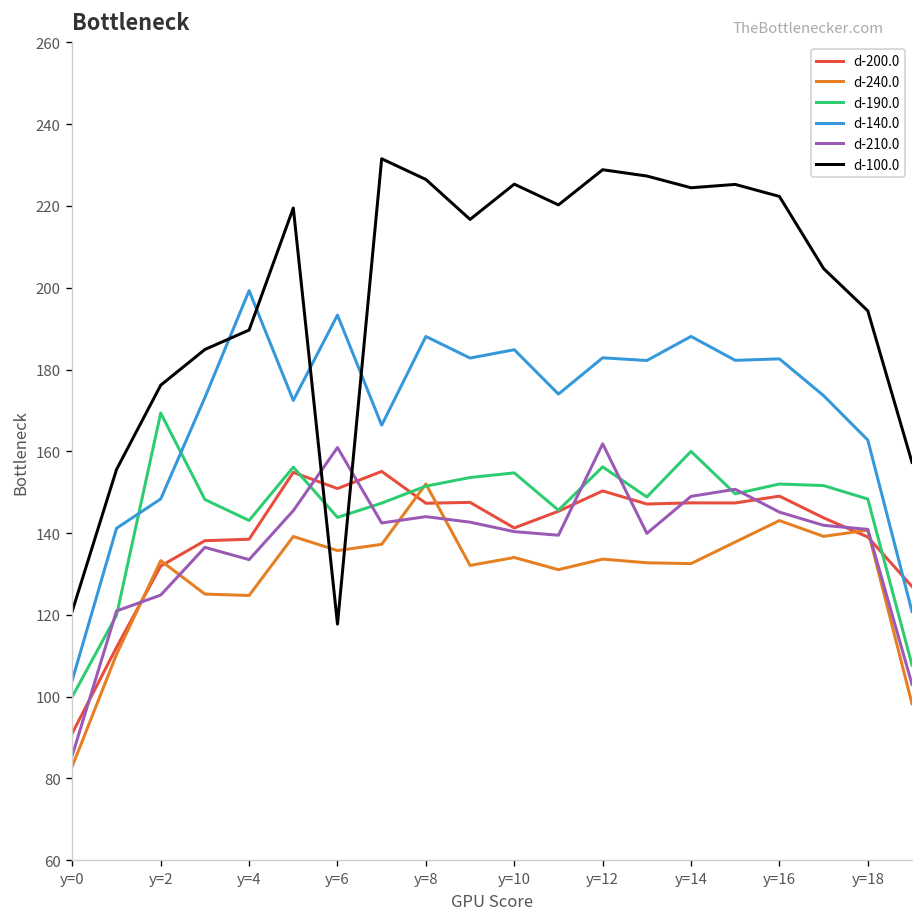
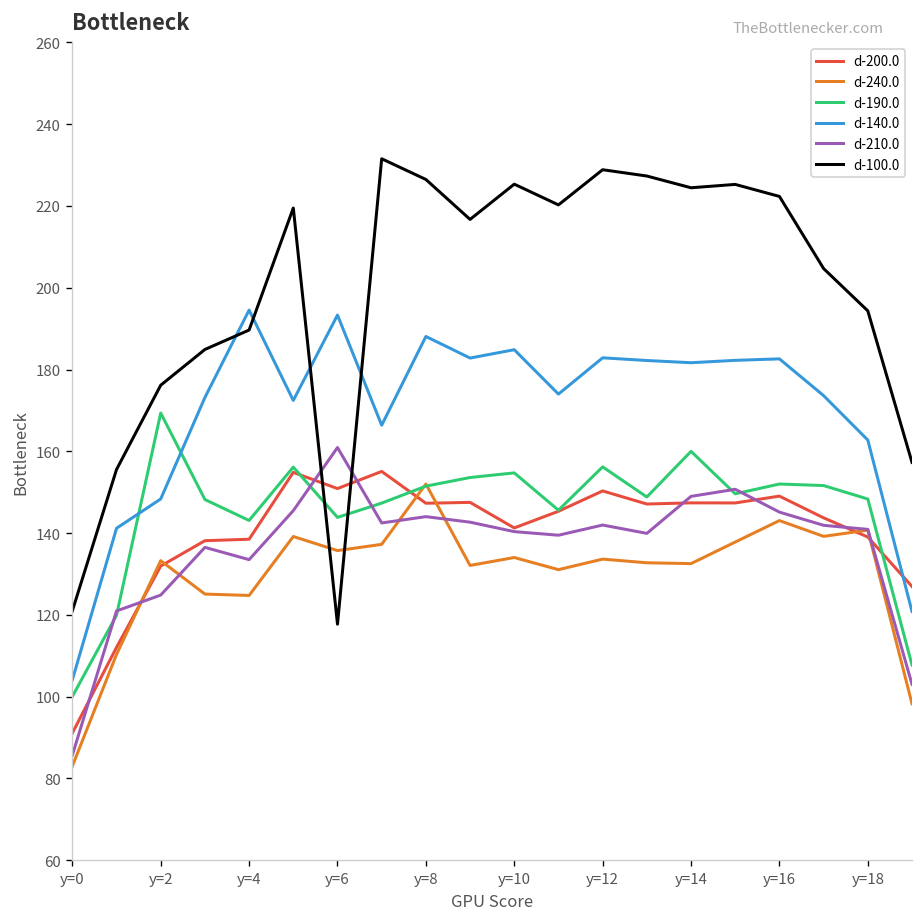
d-140.0, y=4: 199 -> 195
d-210.0, y=12: 162 -> 142
d-140.0, y=14: 188 -> 182
